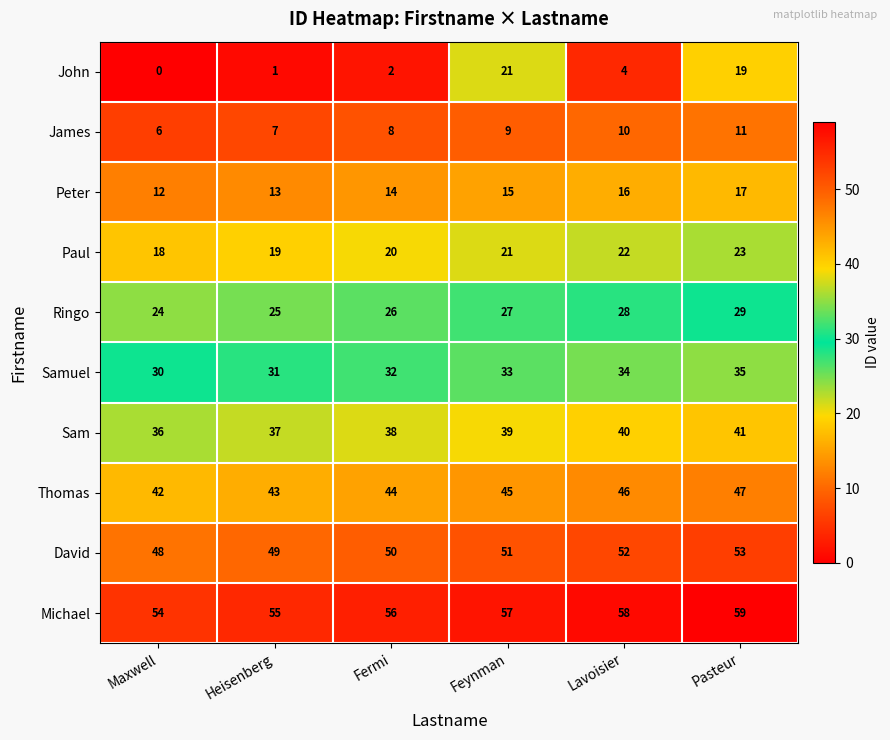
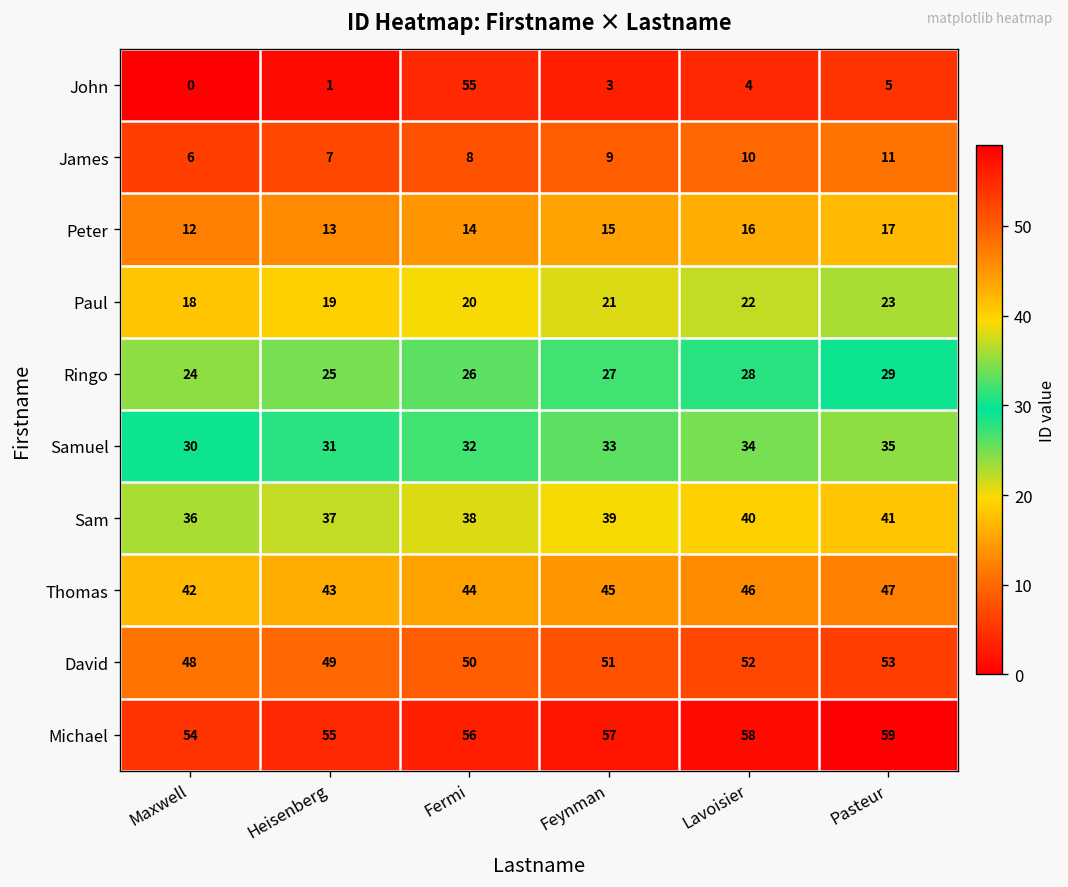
John, Fermi: 2 -> 55
John, Feynman: 21 -> 3
John, Pasteur: 19 -> 5
